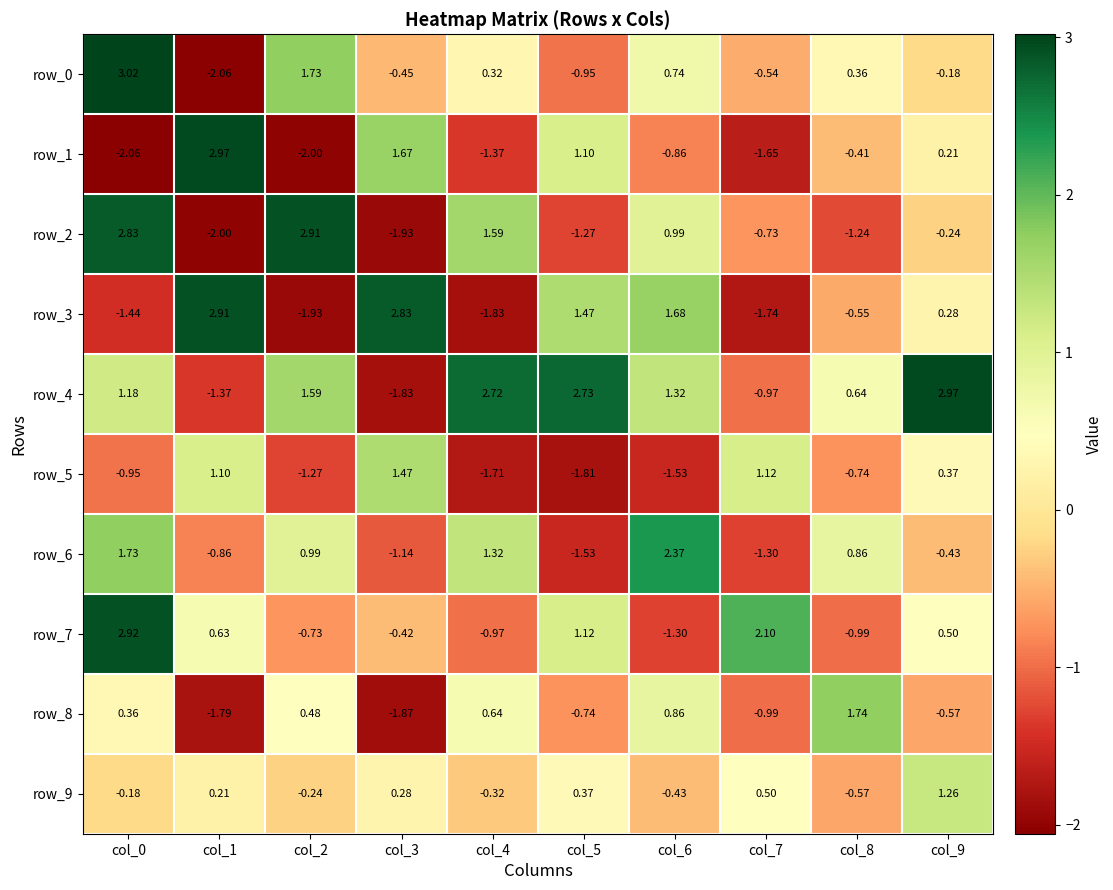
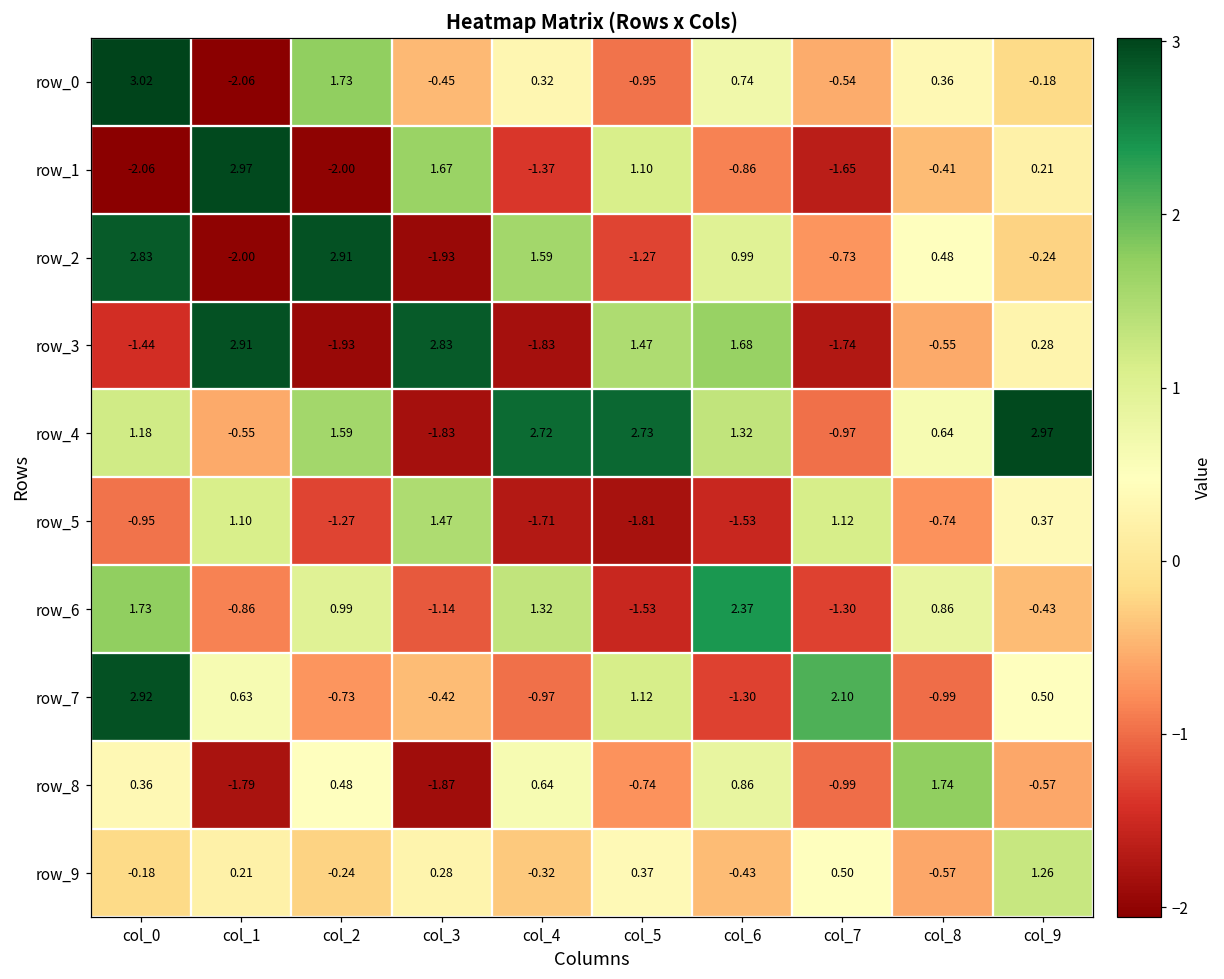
row_2, col_8: -1.24 -> 0.48
row_4, col_1: -1.37 -> -0.55
